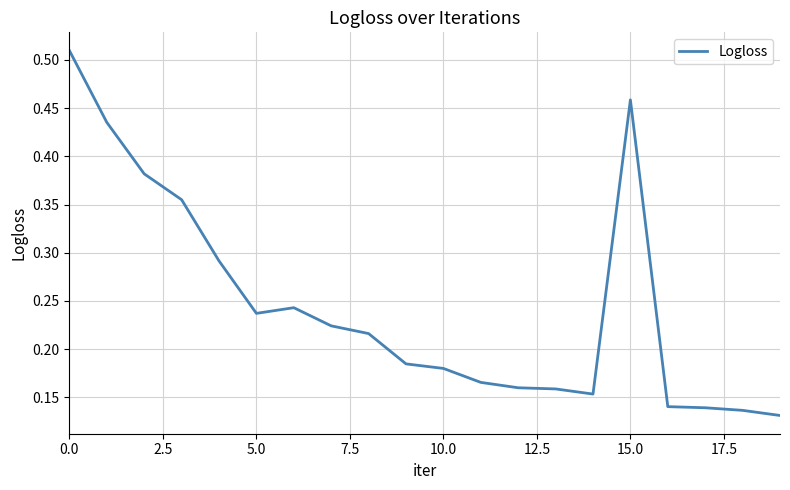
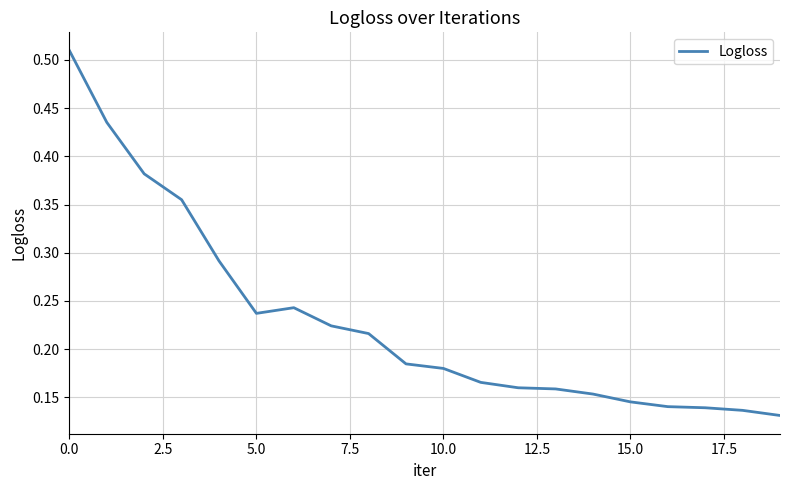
15.0: 0.46 -> 0.15
